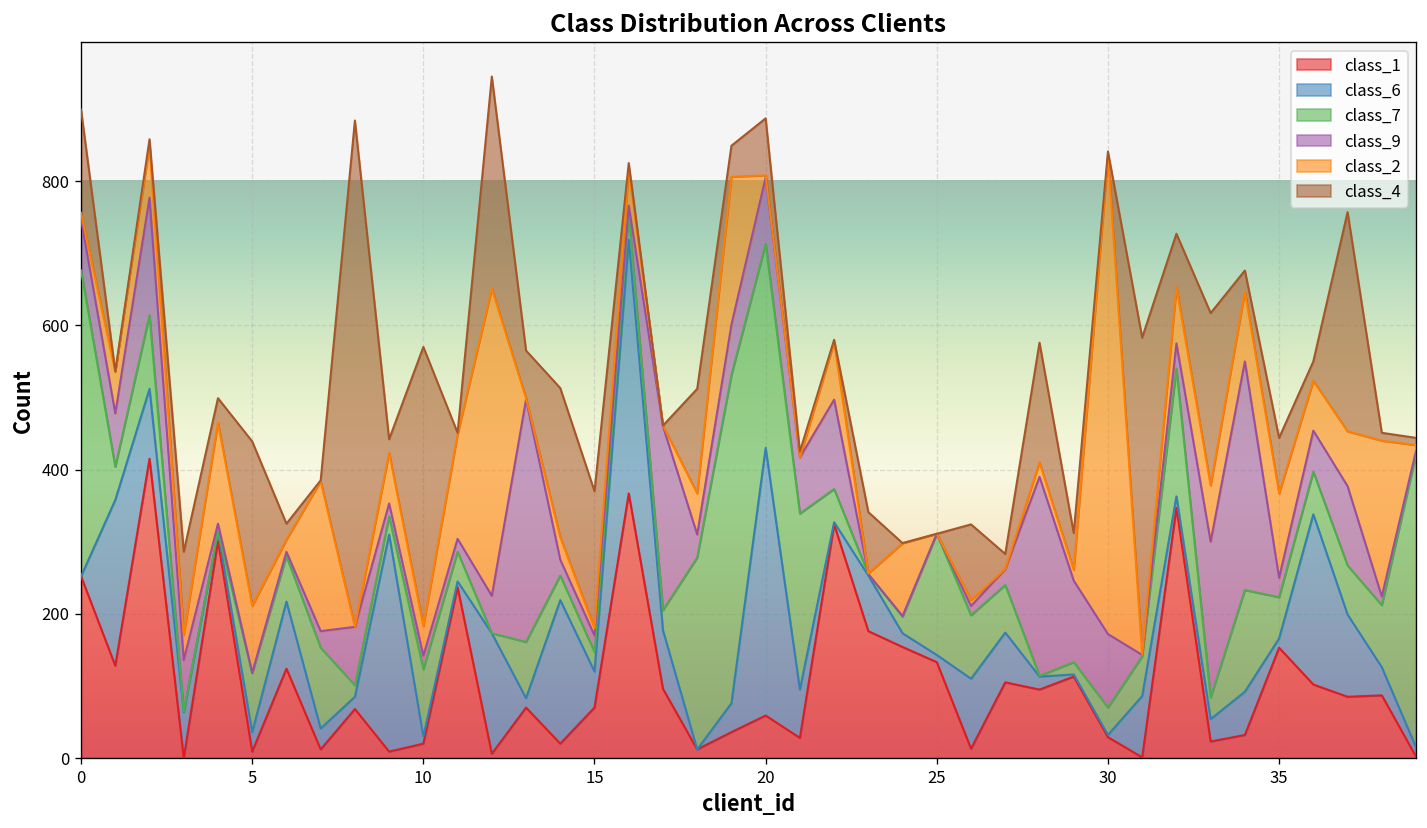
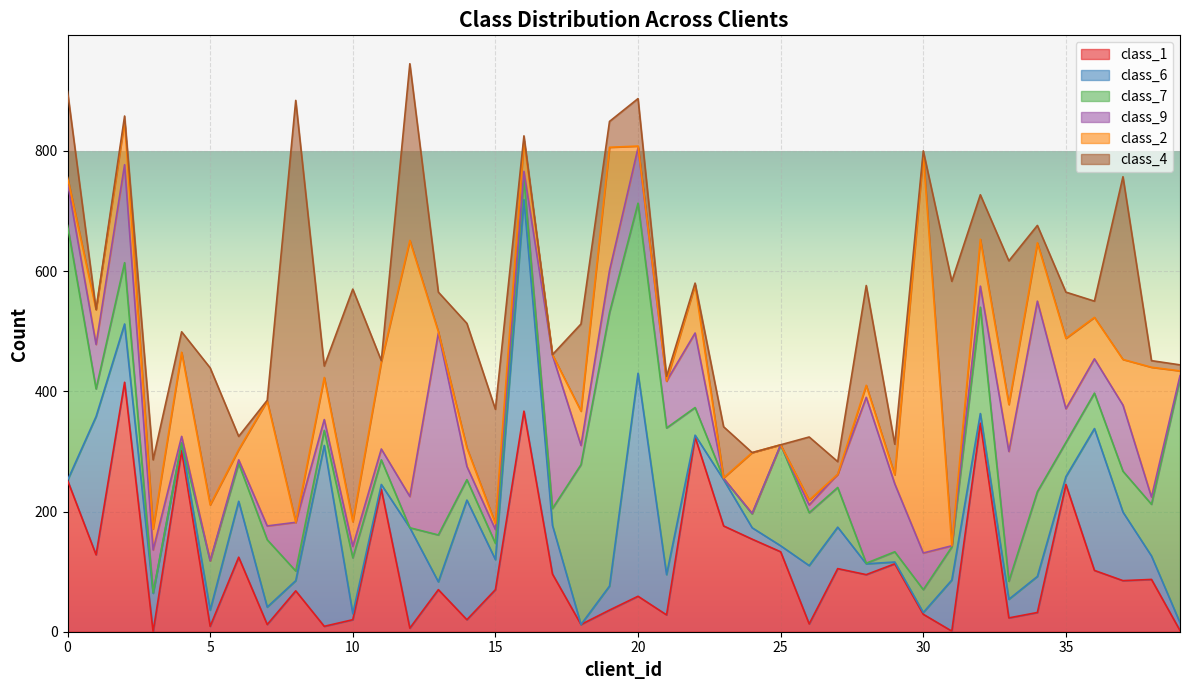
class_9, 30: 100 -> 60
class_1, 35: 150 -> 250
class_9, 35: 30 -> 60
